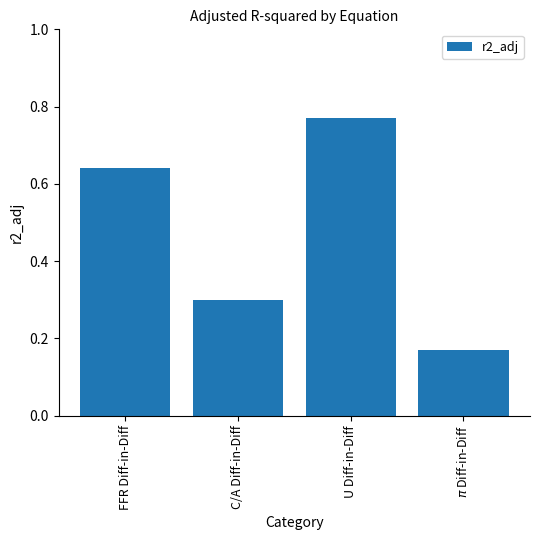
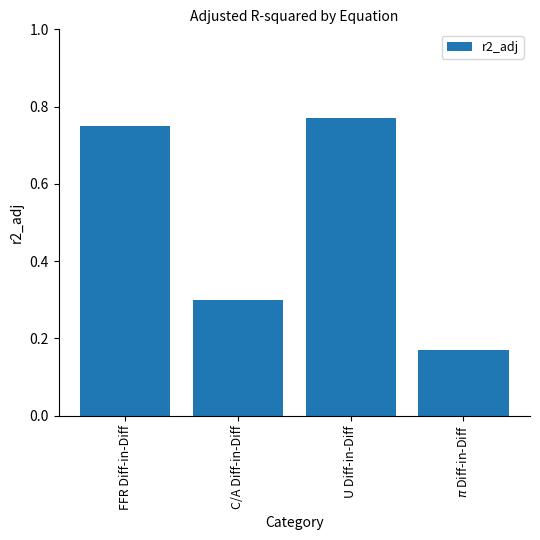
FFR Diff-in-Diff: 0.64 -> 0.75
